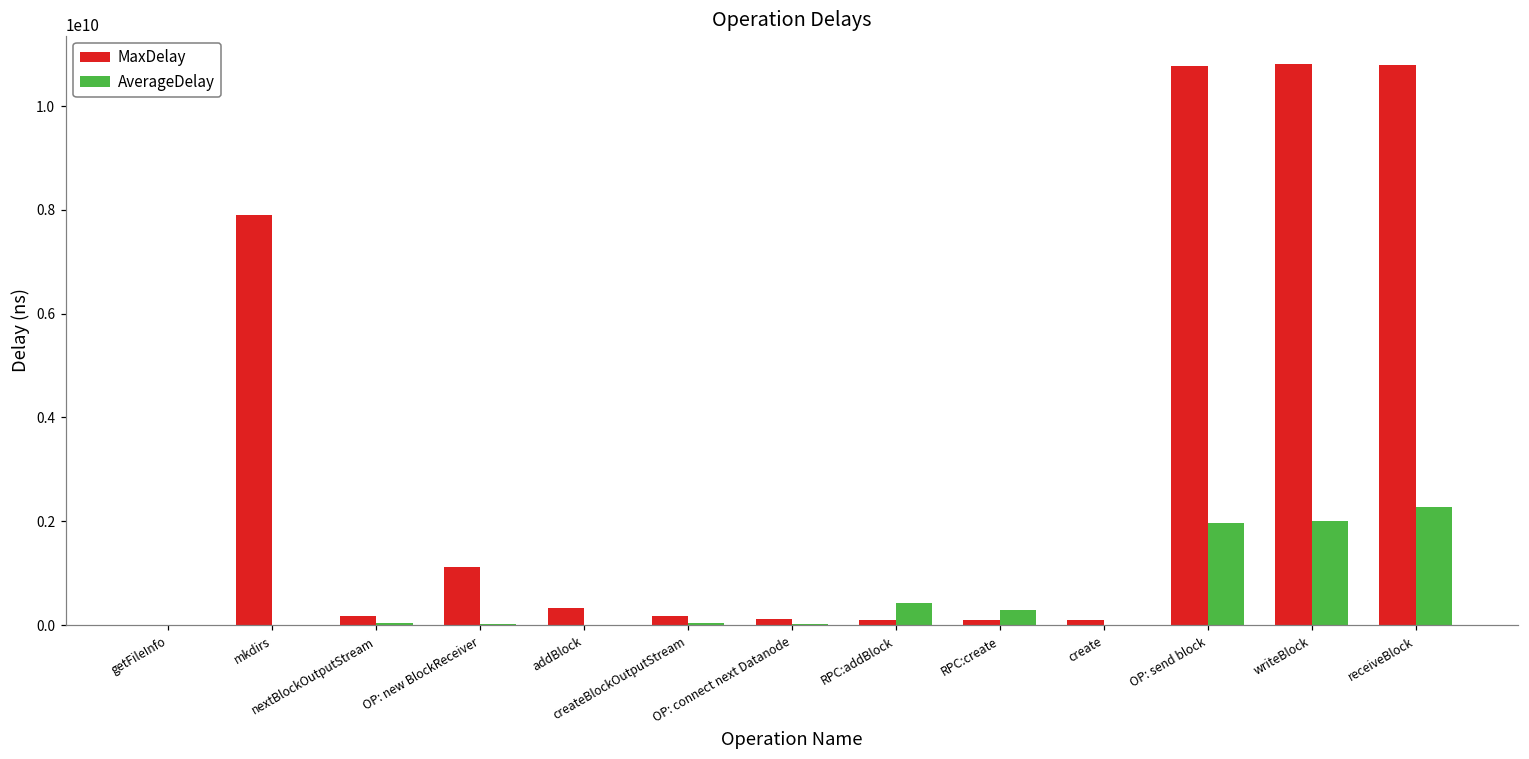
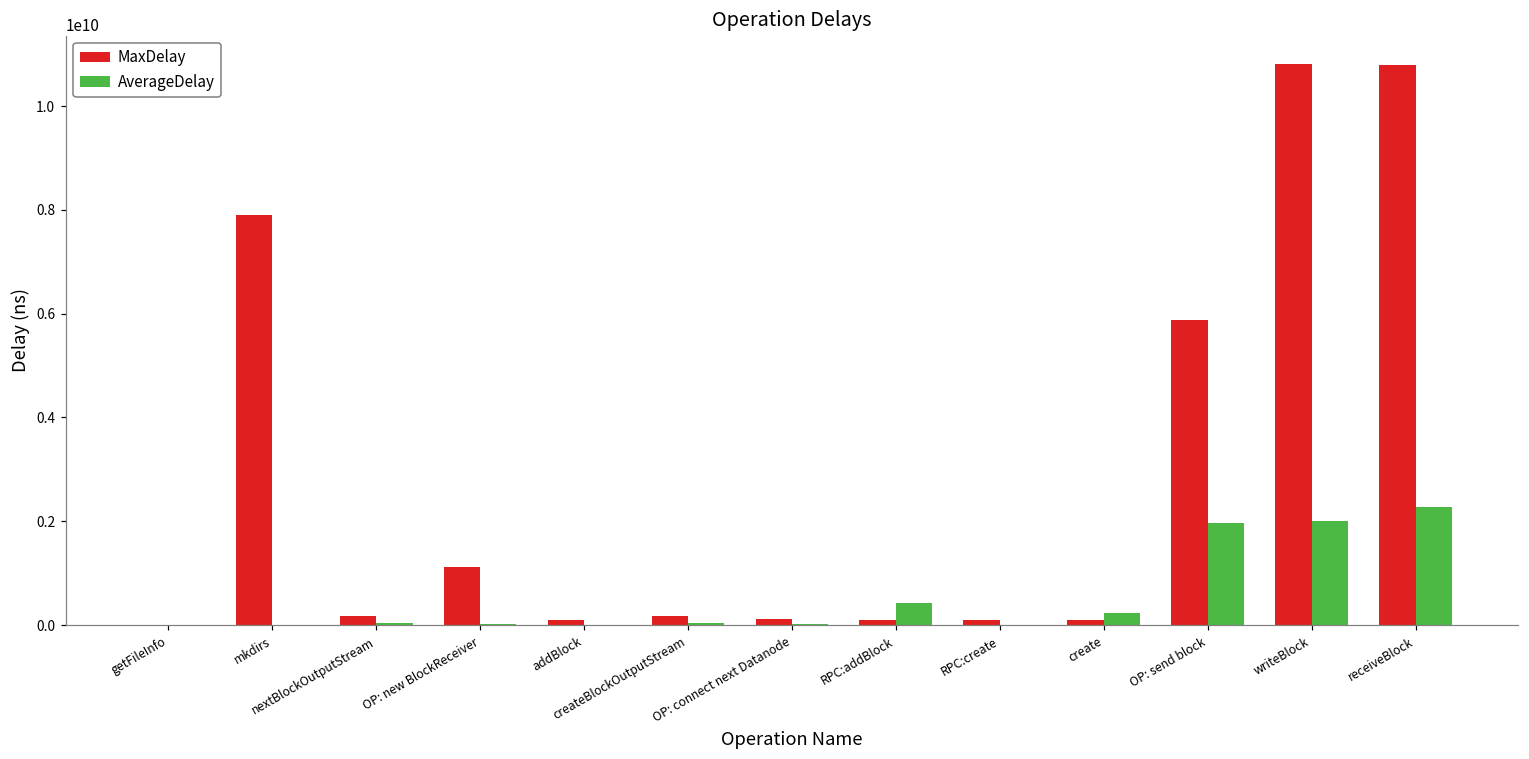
MaxDelay, addBlock: 300000000 -> 100000000
AverageDelay, RPC:create: 300000000 -> 0
AverageDelay, create: 0 -> 200000000
MaxDelay, OP: send block: 10800000000 -> 5900000000
